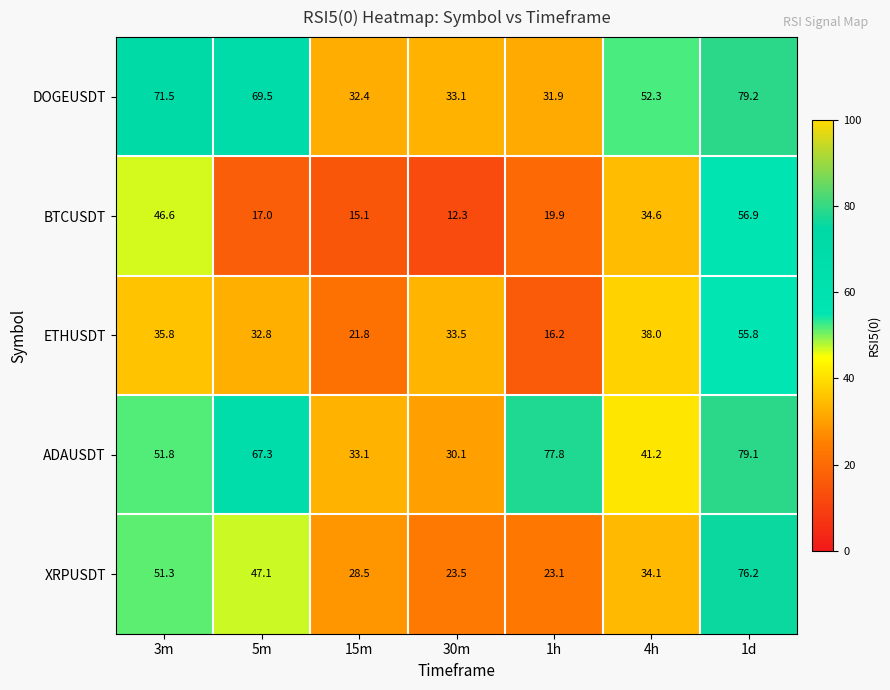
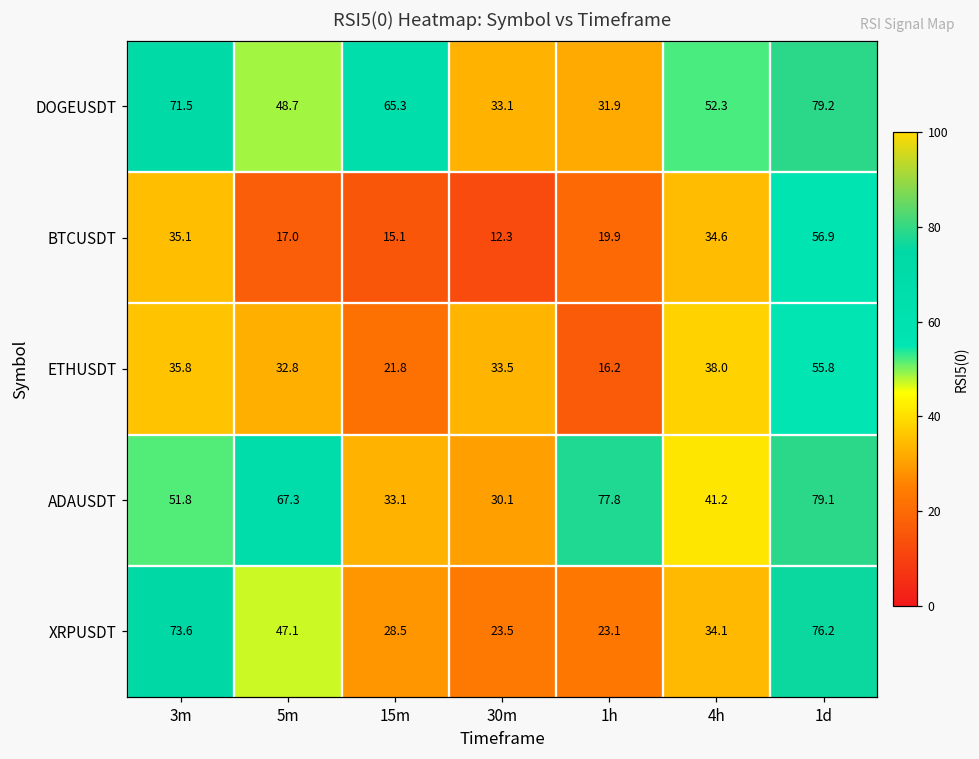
DOGEUSDT, 5m: 69.5 -> 48.7
DOGEUSDT, 15m: 32.4 -> 65.3
BTCUSDT, 3m: 46.6 -> 35.1
XRPUSDT, 3m: 51.3 -> 73.6
